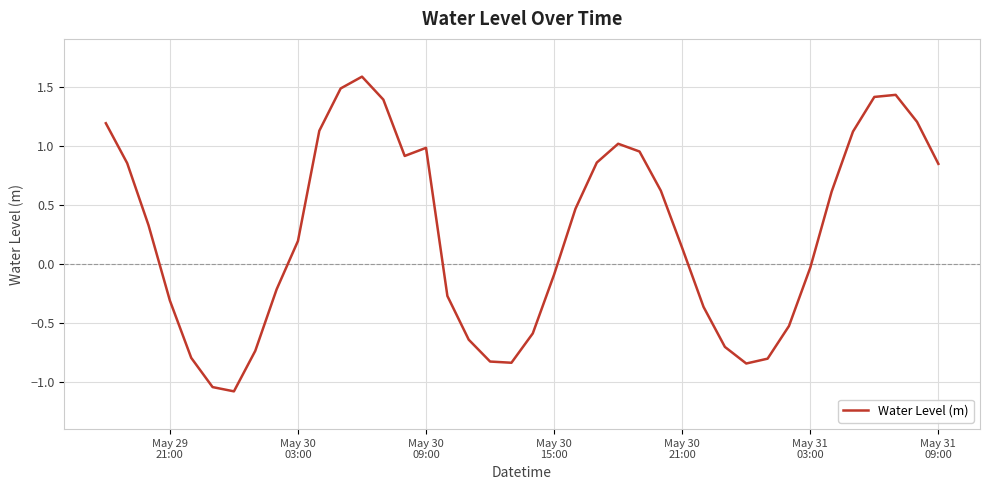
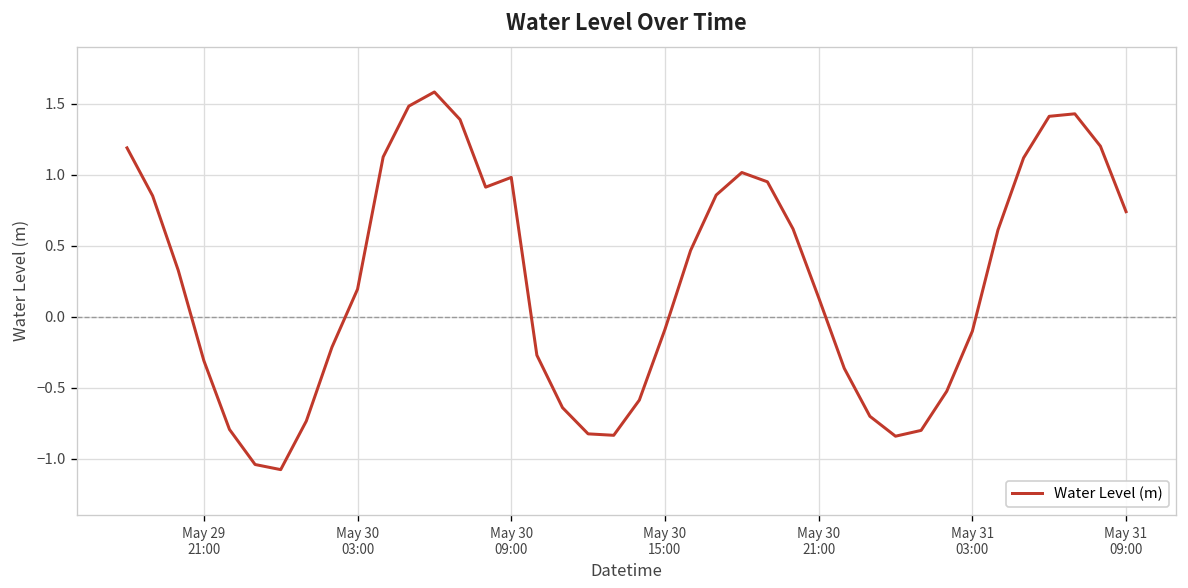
May 31 03:00: -0.03 -> -0.10
May 31 09:00: 0.85 -> 0.74
